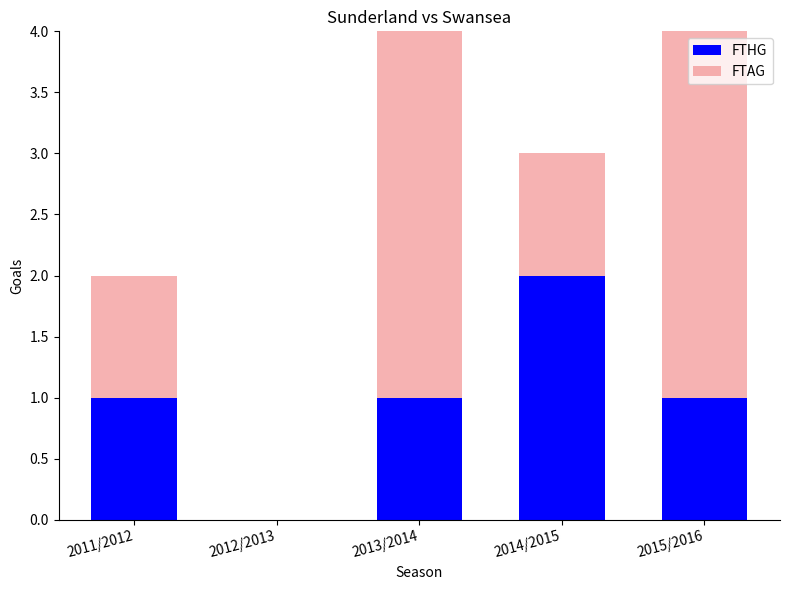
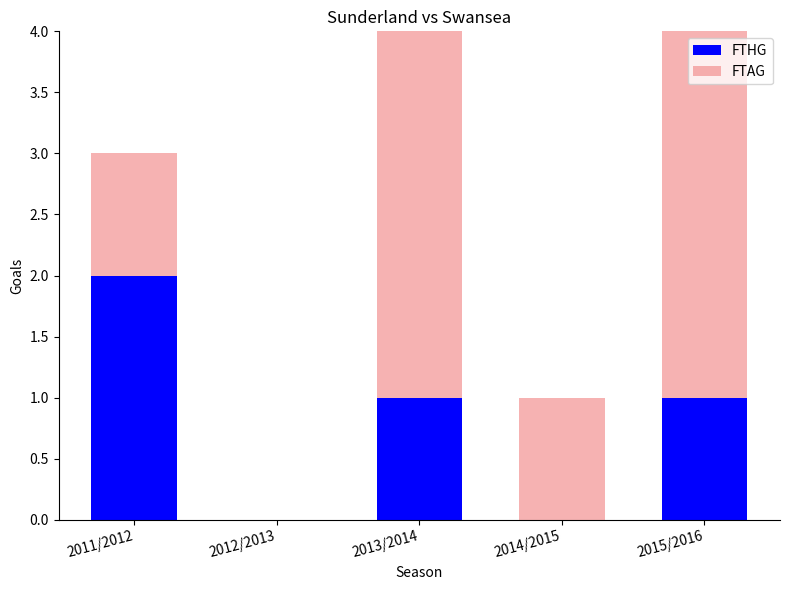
FTHG, 2011/2012: 1 -> 2
FTHG, 2014/2015: 2 -> 0
